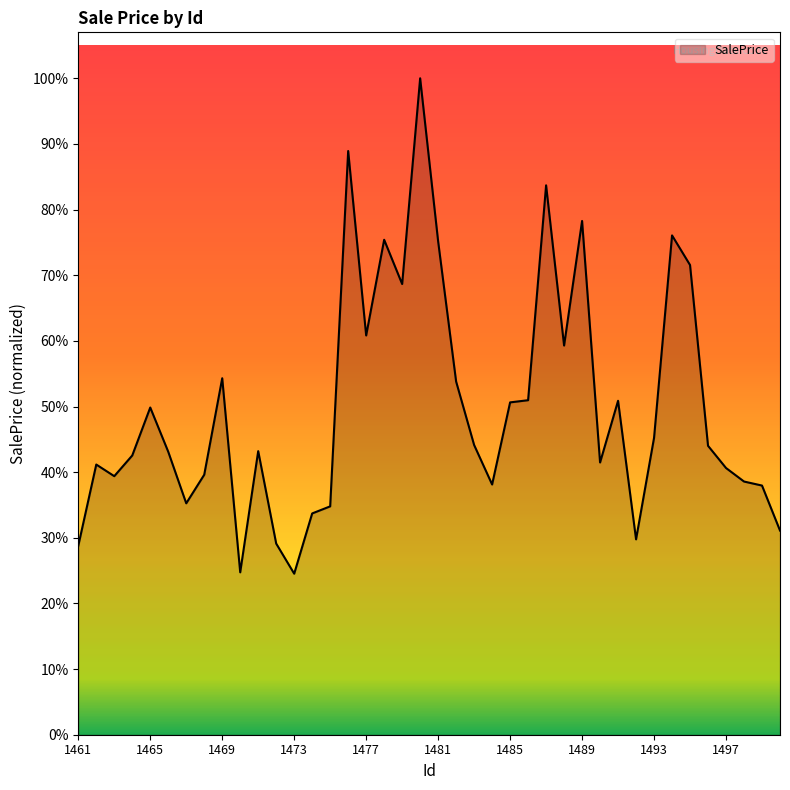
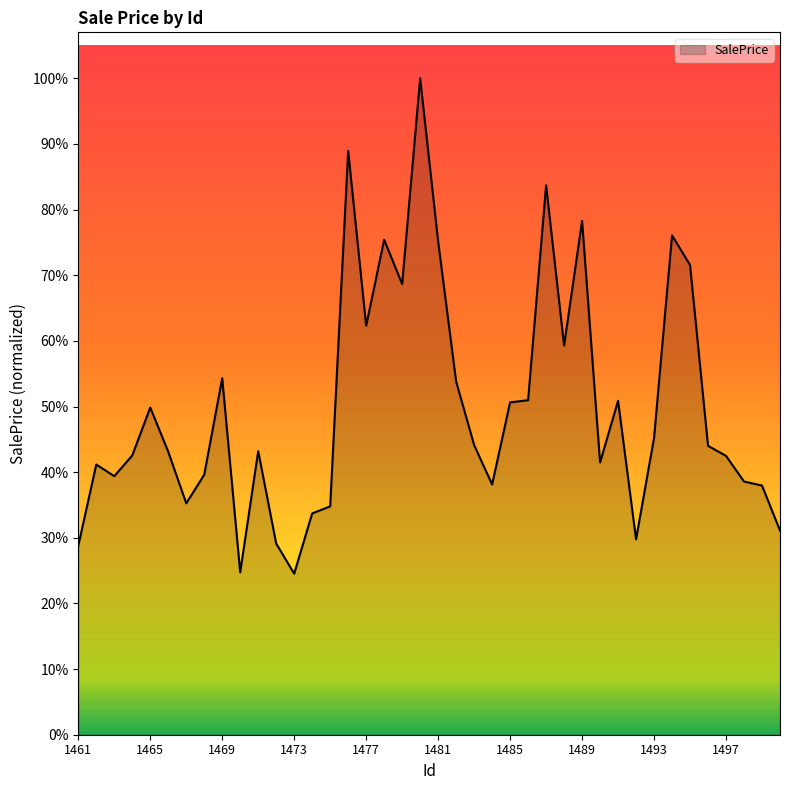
1477: 61% -> 62%
1497: 41% -> 42%
